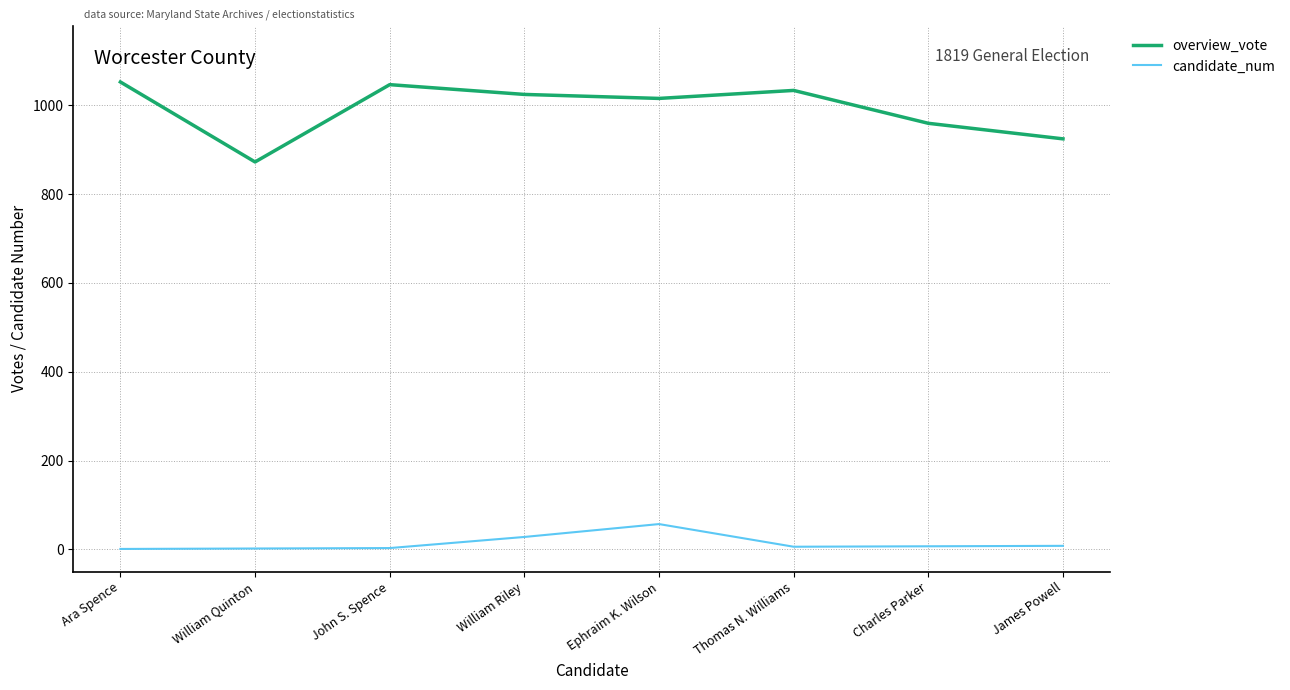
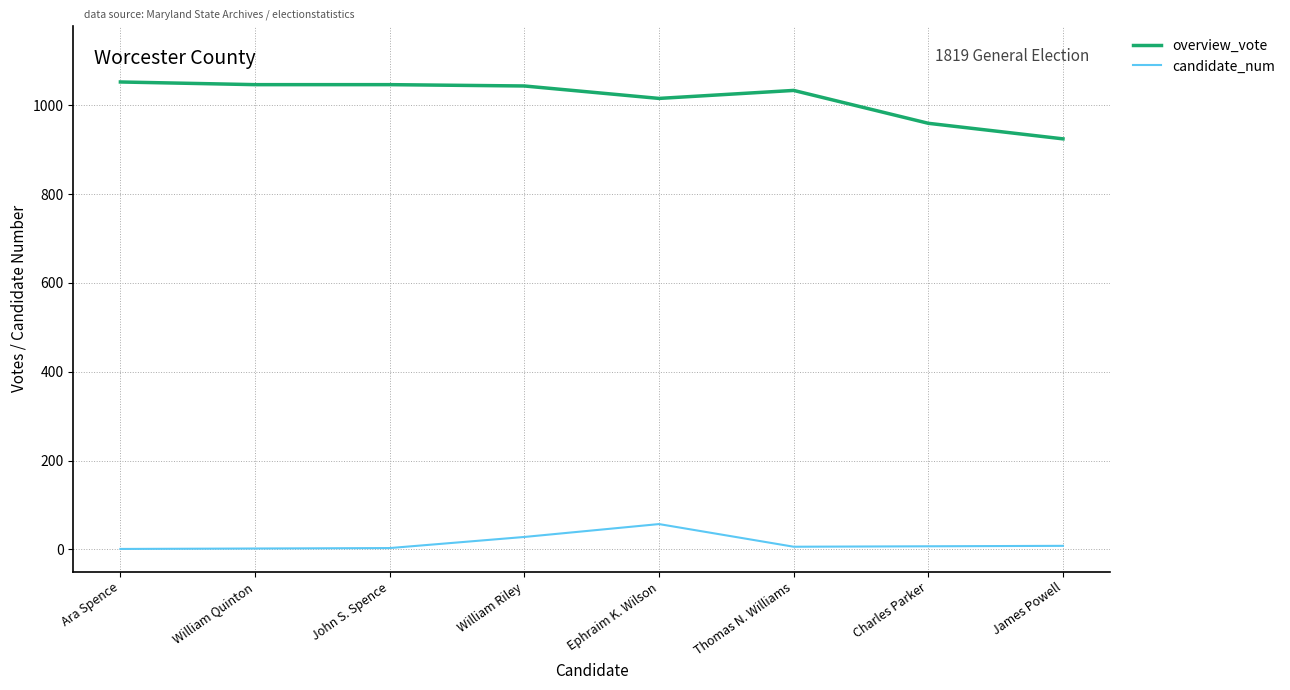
overview_vote, William Quinton: 870 -> 1050
overview_vote, William Riley: 1020 -> 1040
